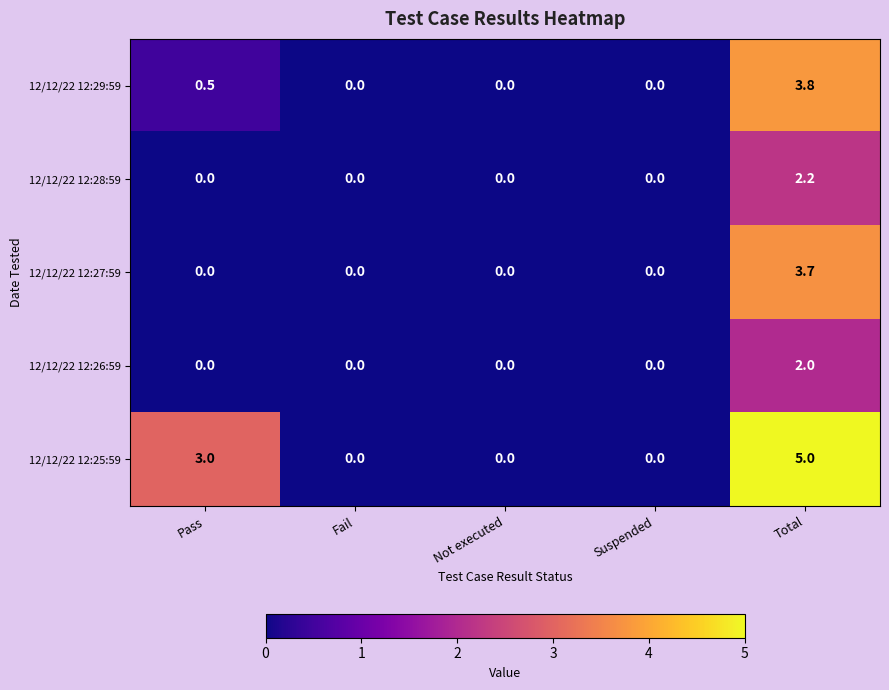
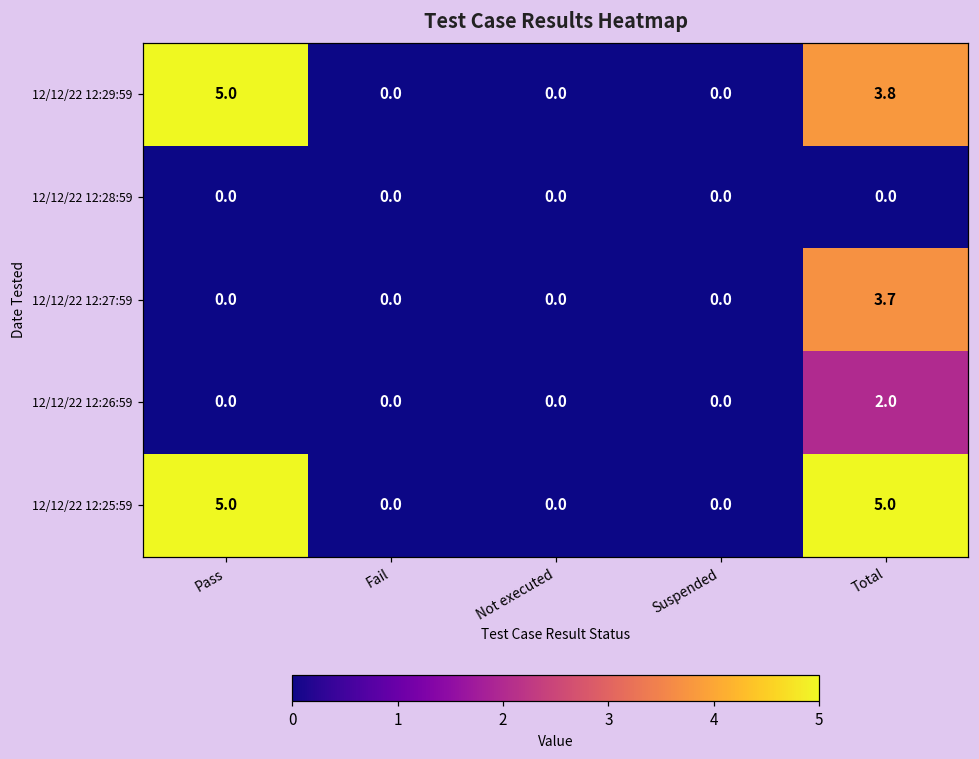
12/12/22 12:29:59, Pass: 0.5 -> 5.0
12/12/22 12:28:59, Total: 2.2 -> 0.0
12/12/22 12:25:59, Pass: 3.0 -> 5.0
